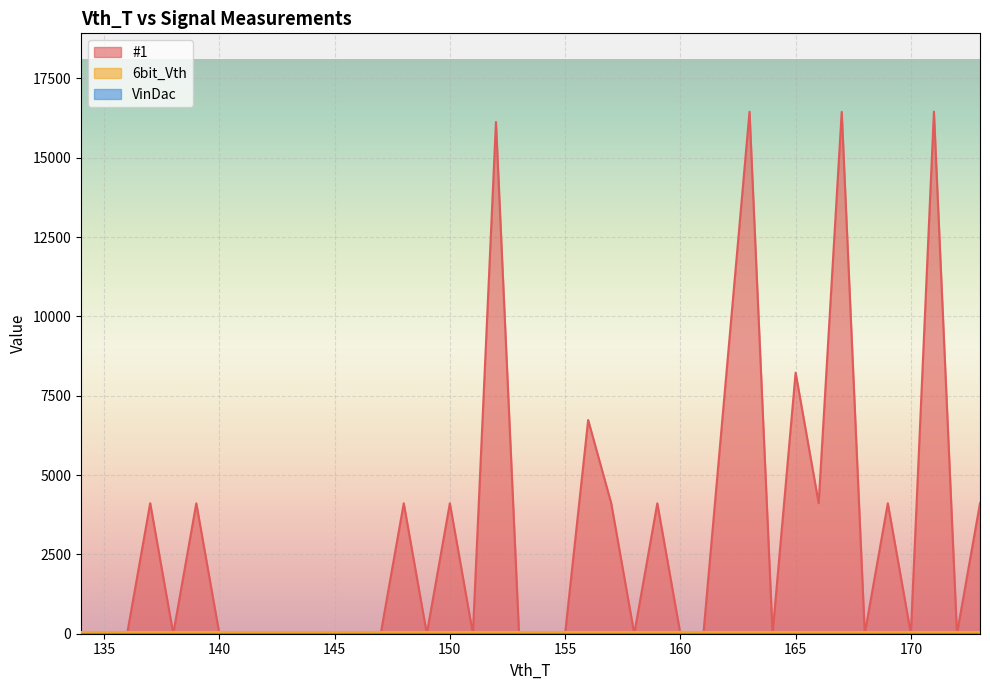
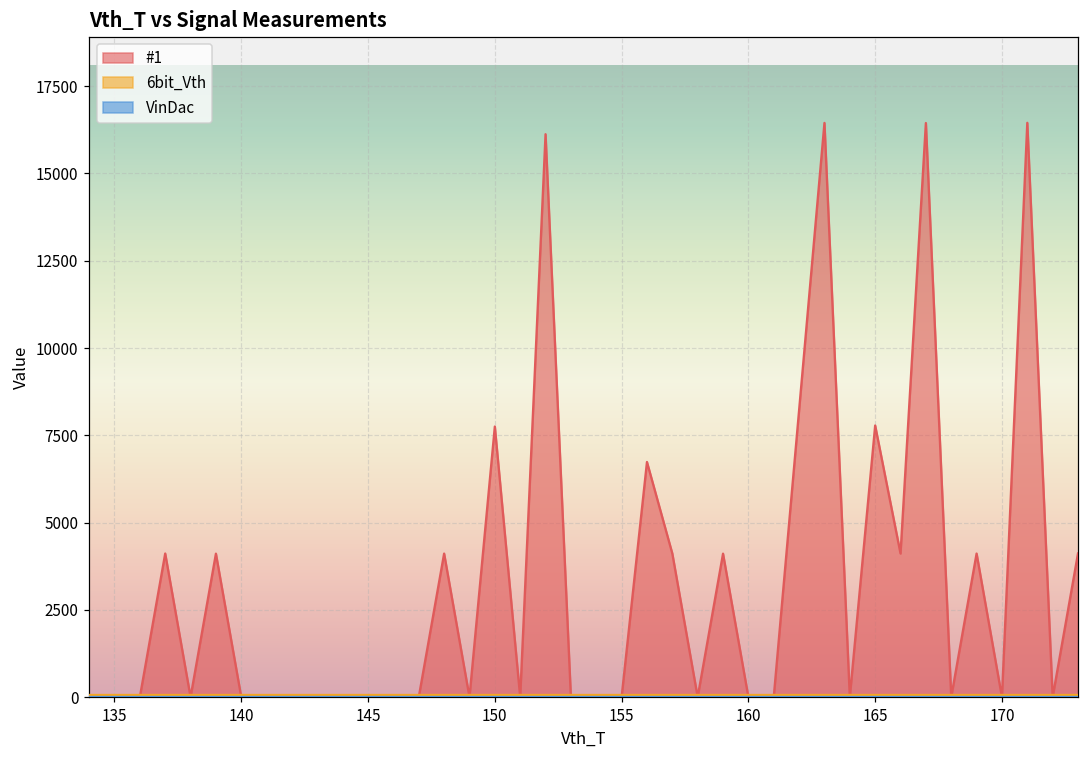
#1, 150: 4100 -> 7800
#1, 165: 8200 -> 7800
